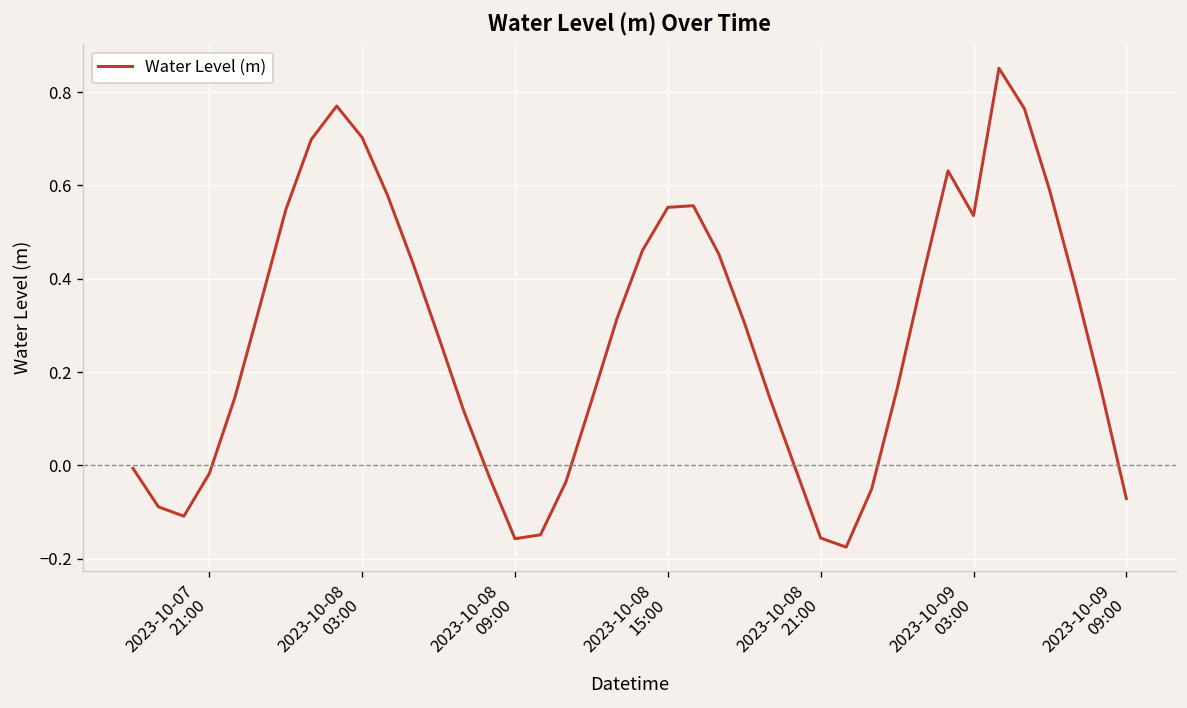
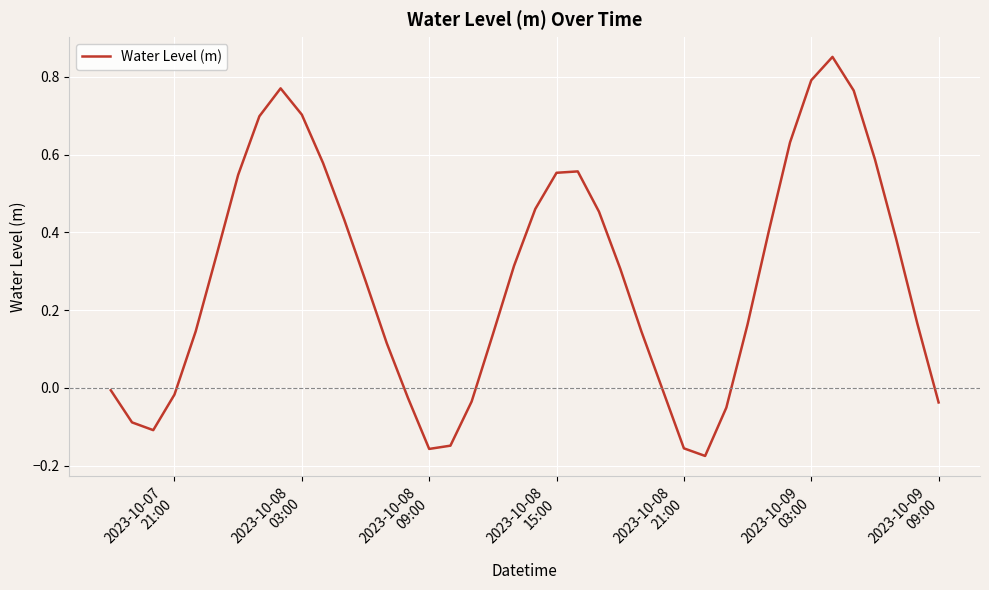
2023-10-09 03:00: 0.54 -> 0.79
2023-10-09 09:00: -0.07 -> -0.04
